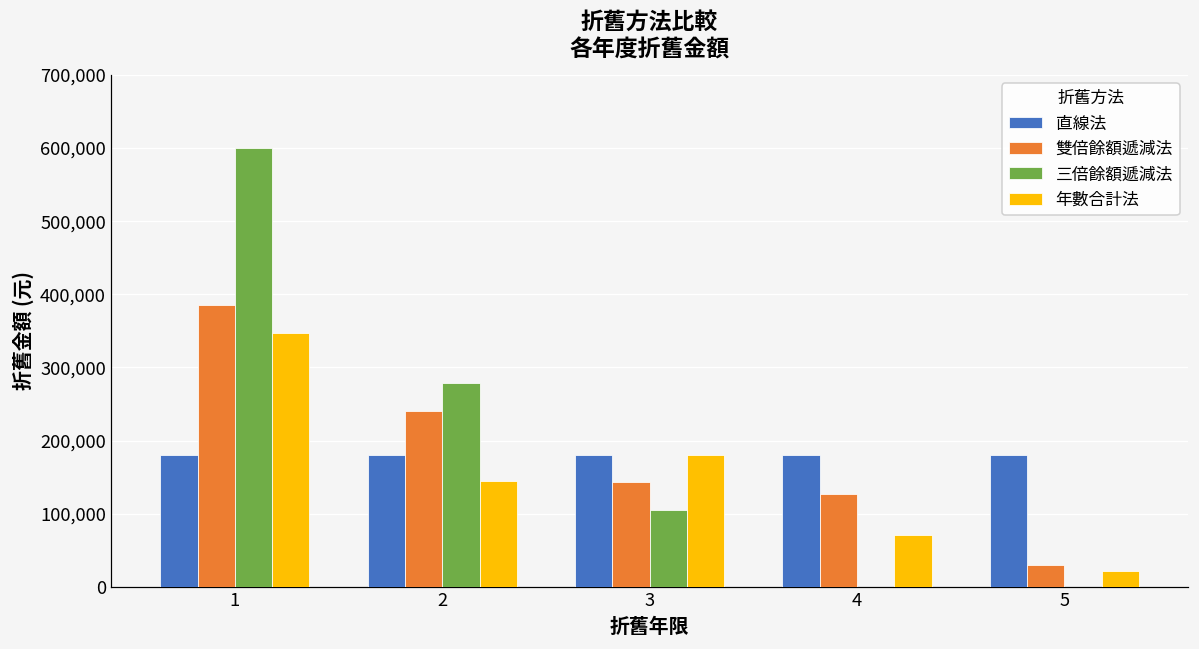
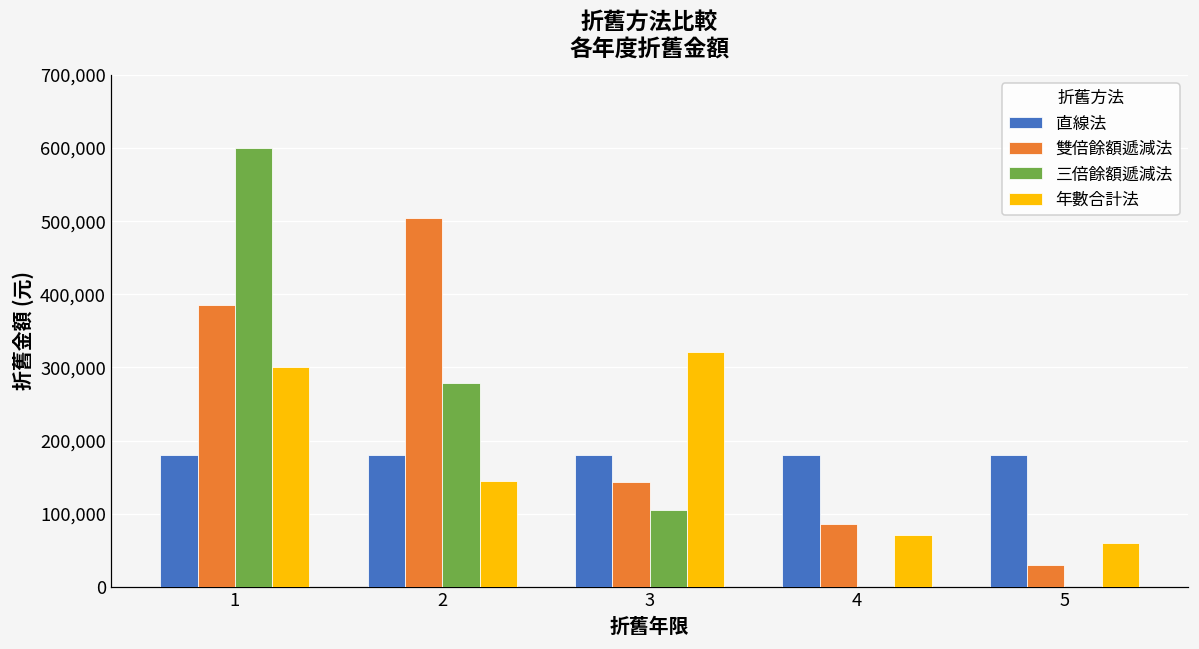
年數合計法, 1: 350,000 -> 300,000
雙倍餘額遞減法, 2: 240,000 -> 500,000
年數合計法, 3: 180,000 -> 320,000
雙倍餘額遞減法, 4: 130,000 -> 90,000
年數合計法, 5: 20,000 -> 60,000
